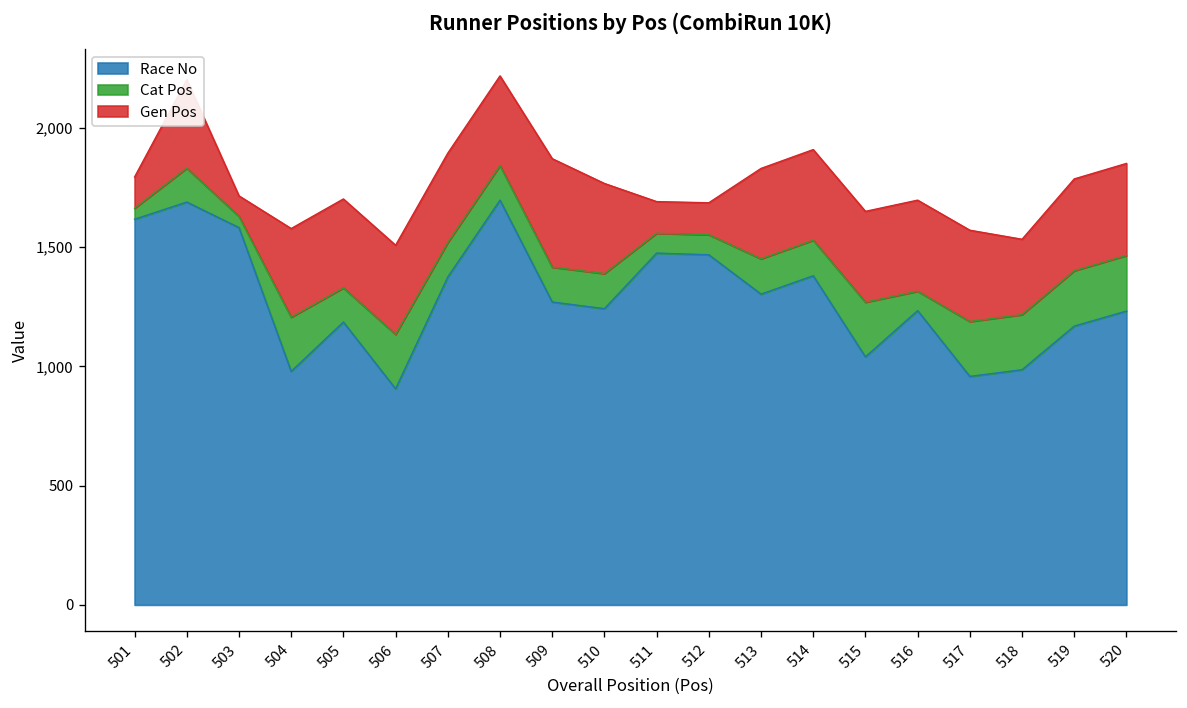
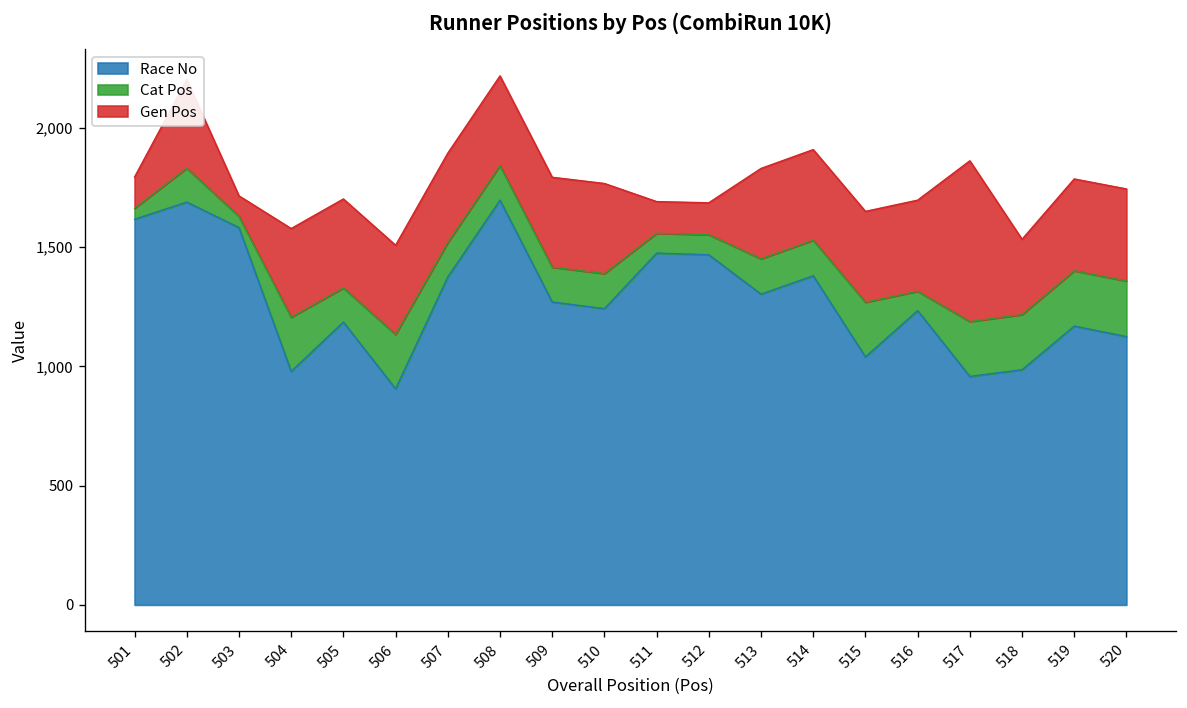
Gen Pos, 509: 460 -> 380
Gen Pos, 517: 380 -> 670
Race No, 520: 1,230 -> 1,130
